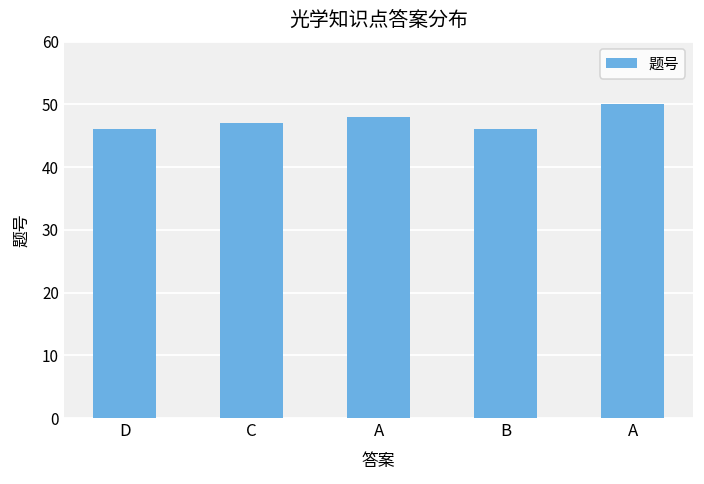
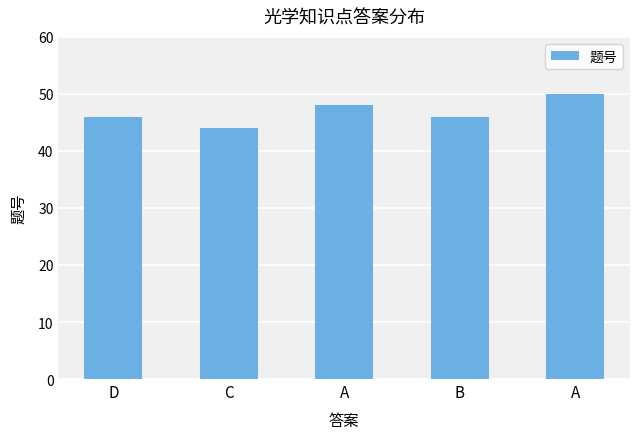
C: 47 -> 44
